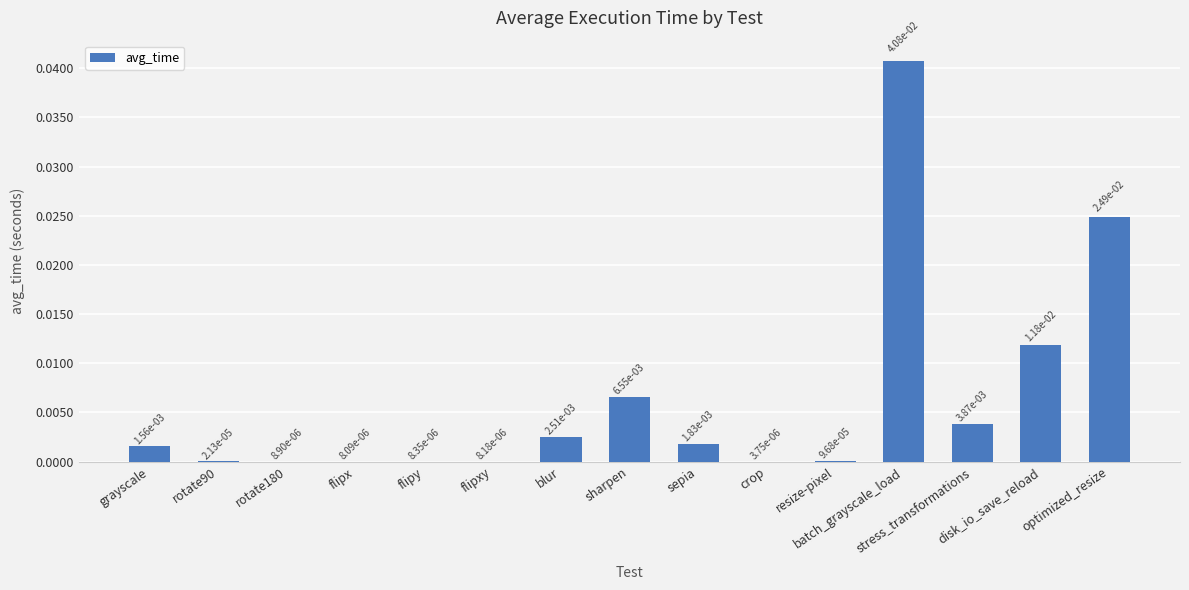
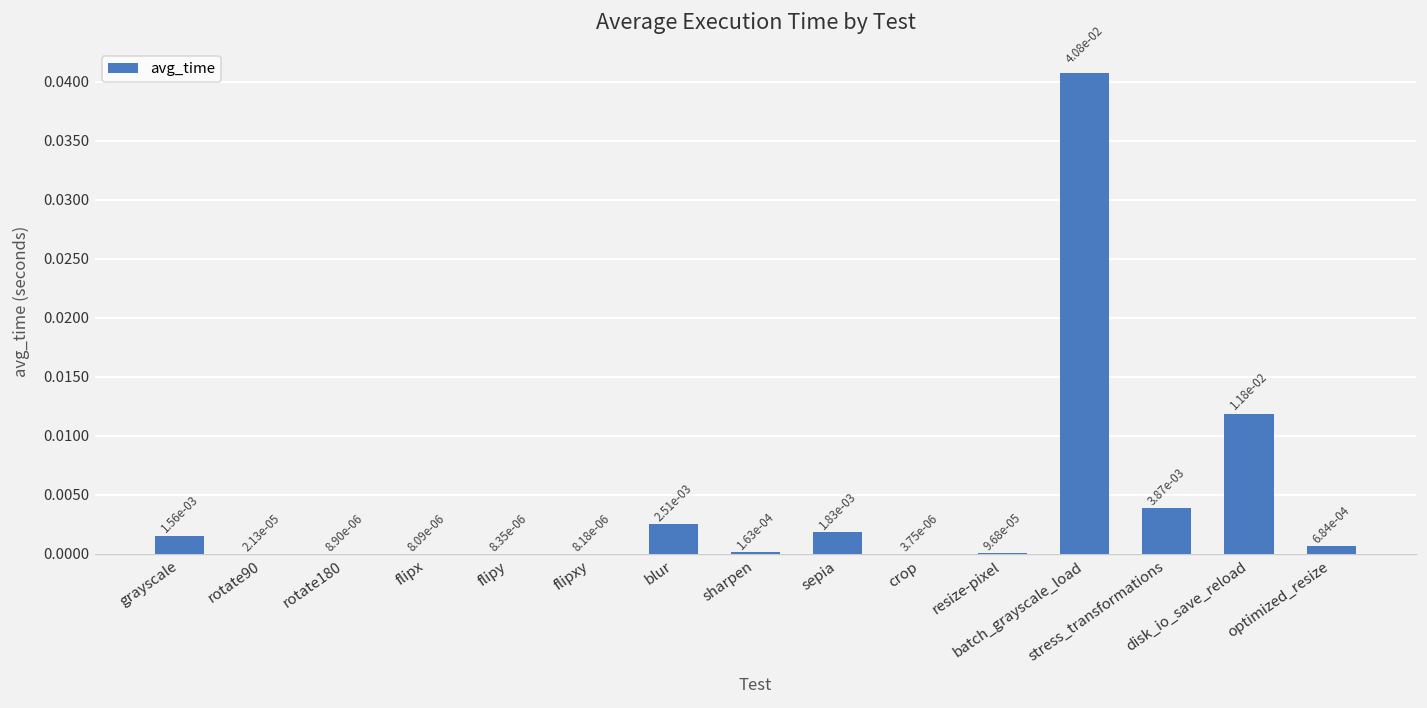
sharpen: 6.55e-03 -> 1.63e-04
optimized_resize: 2.49e-02 -> 6.84e-04
